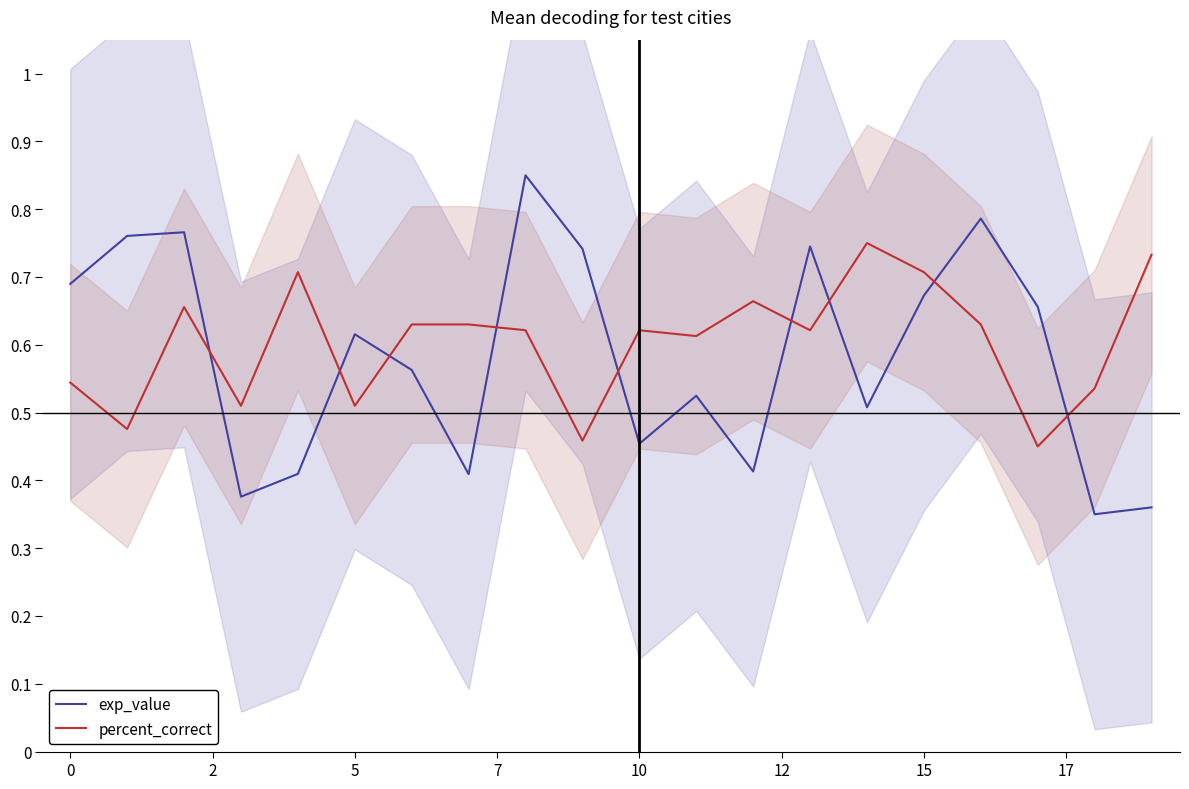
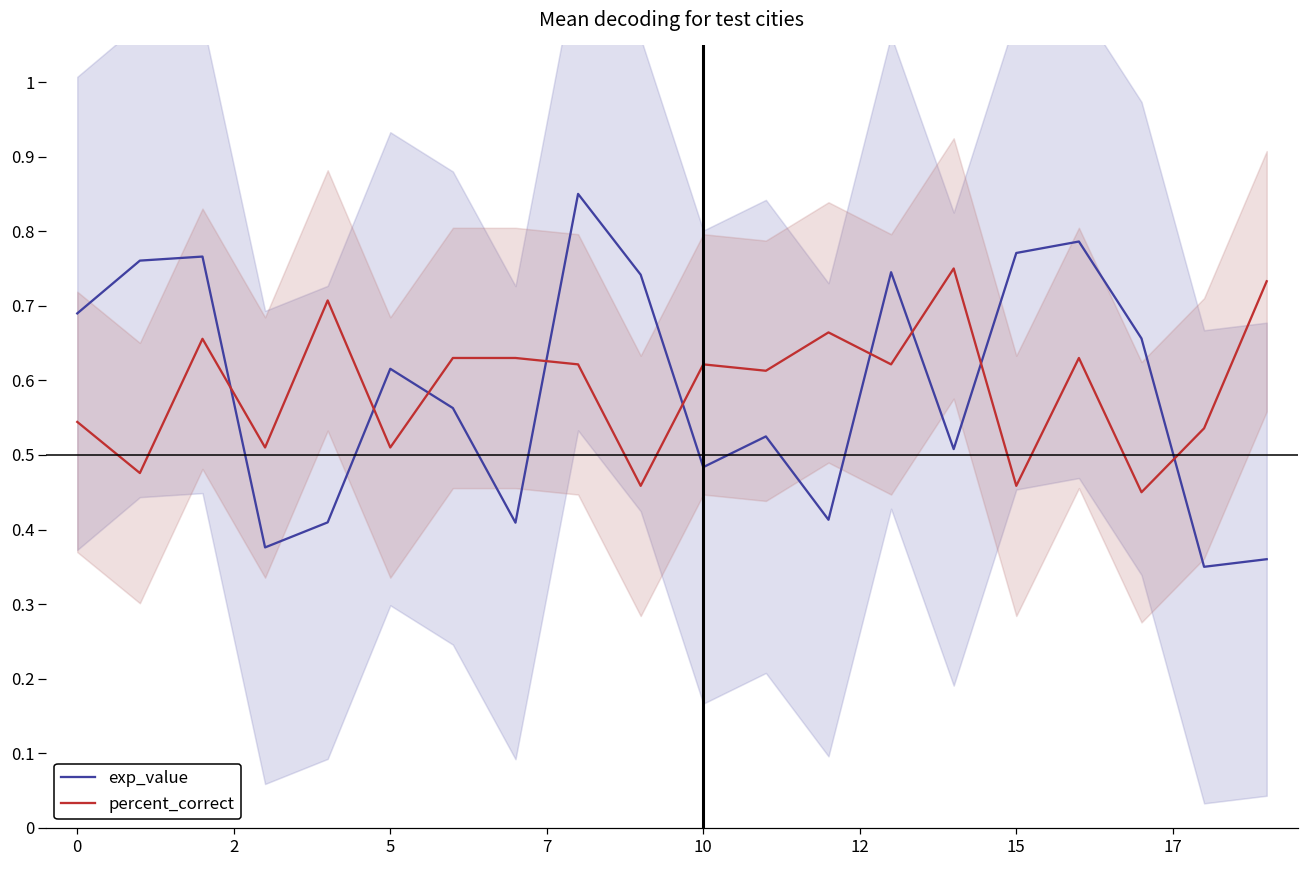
exp_value, 10: 0.45 -> 0.48
exp_value, 15: 0.67 -> 0.77
percent_correct, 15: 0.71 -> 0.46
